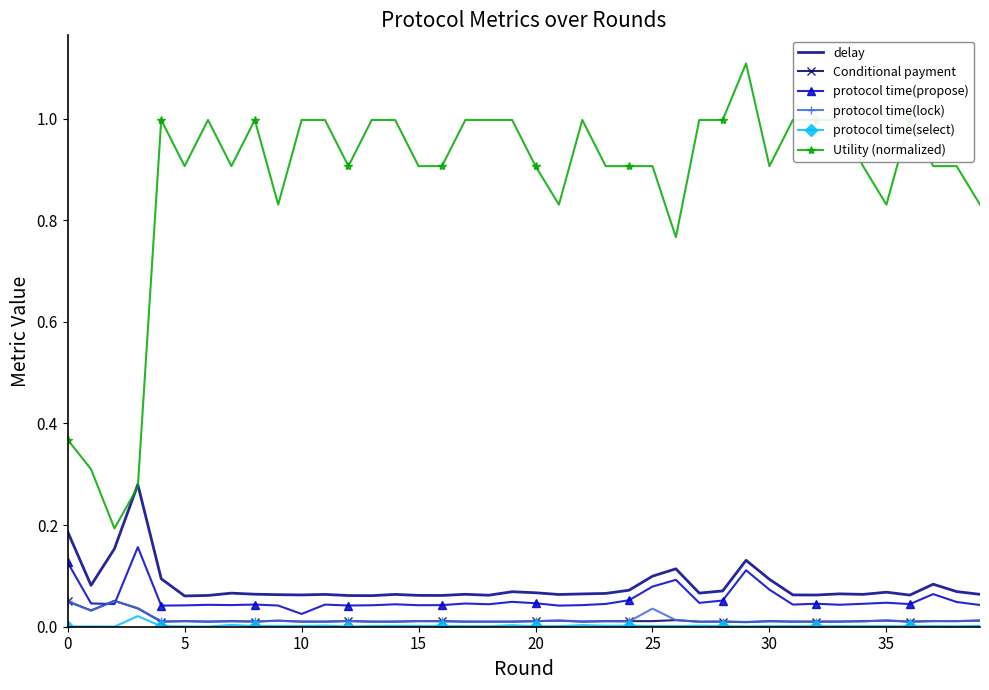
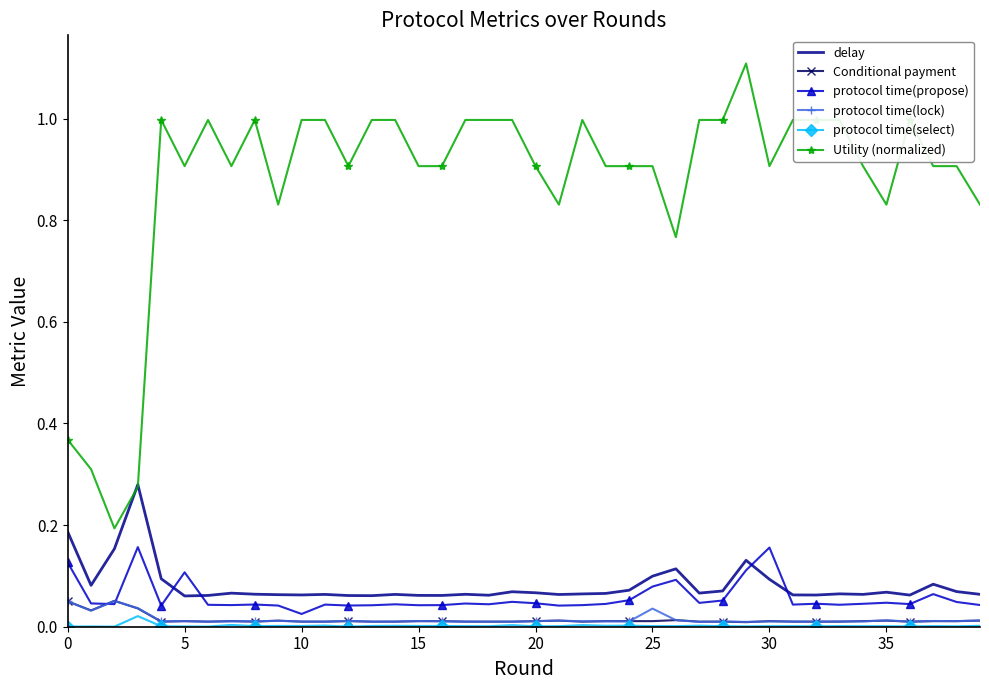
protocol time(propose), 5: 0.04 -> 0.11
protocol time(propose), 30: 0.07 -> 0.16
